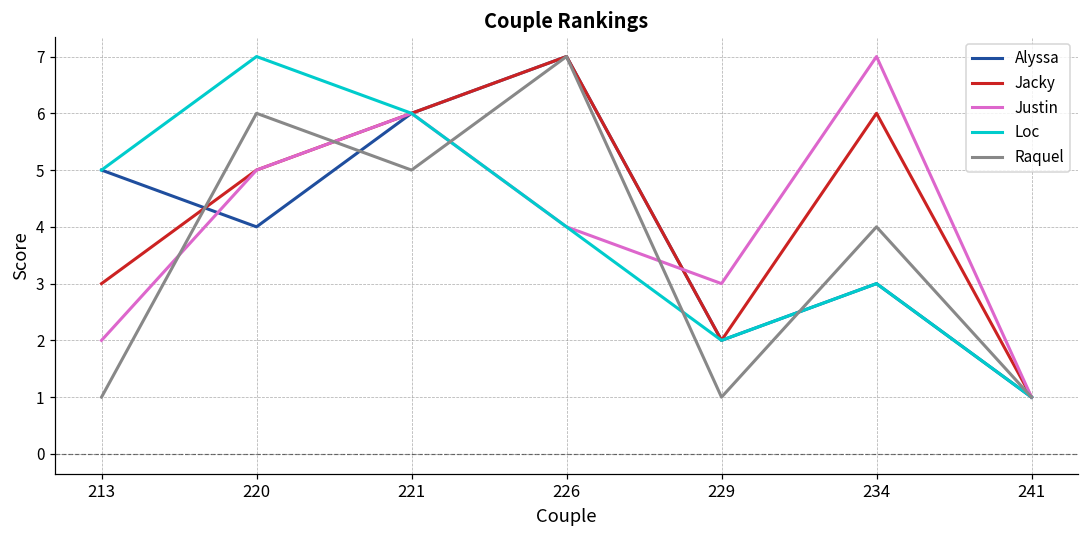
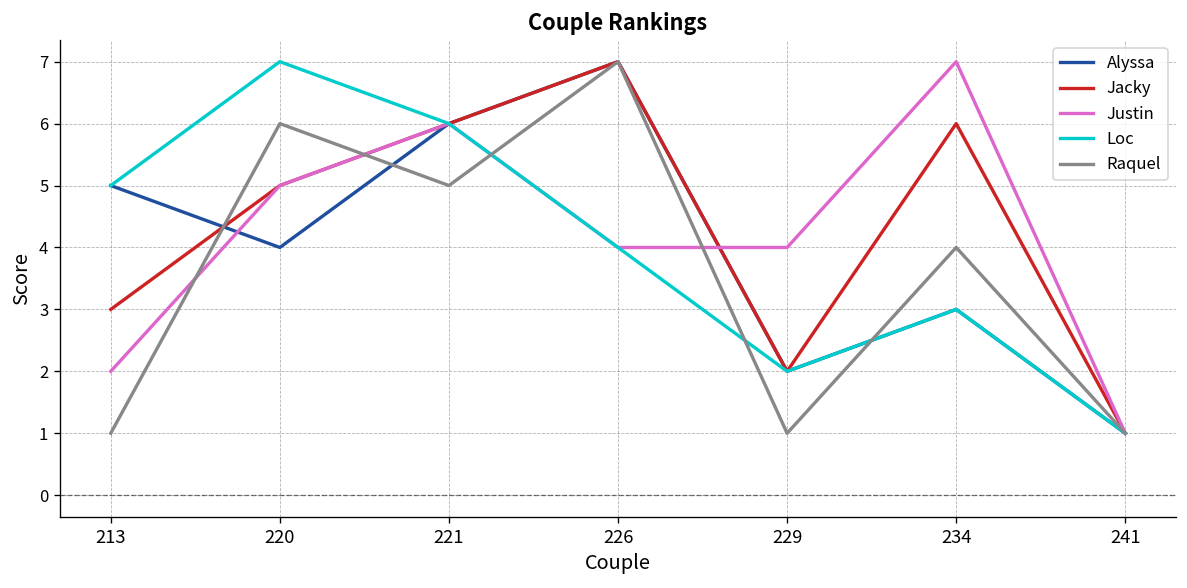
Justin, 229: 3 -> 4
